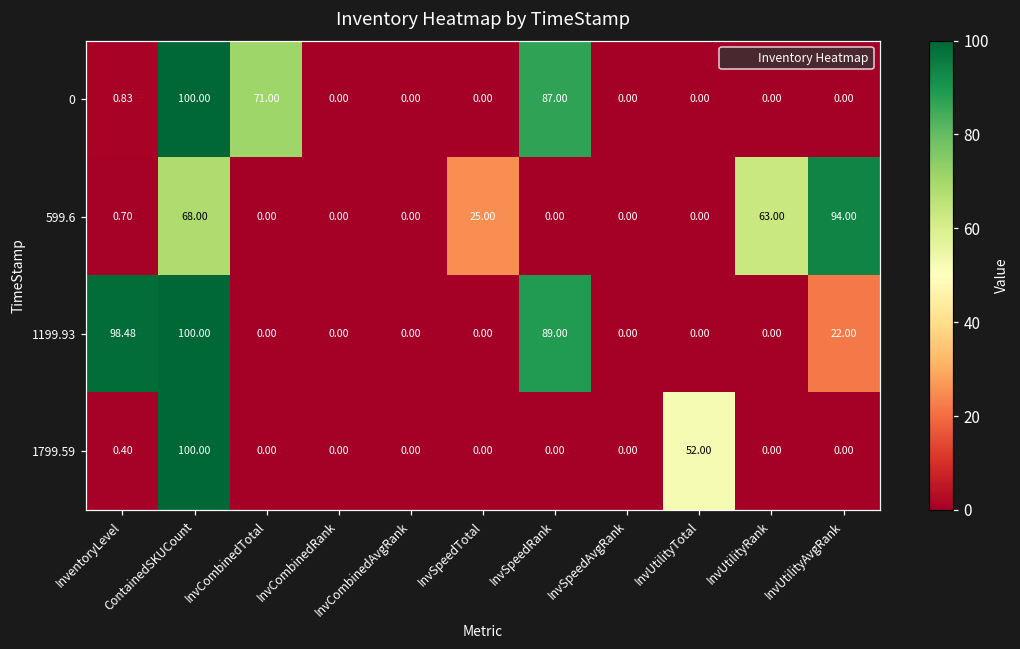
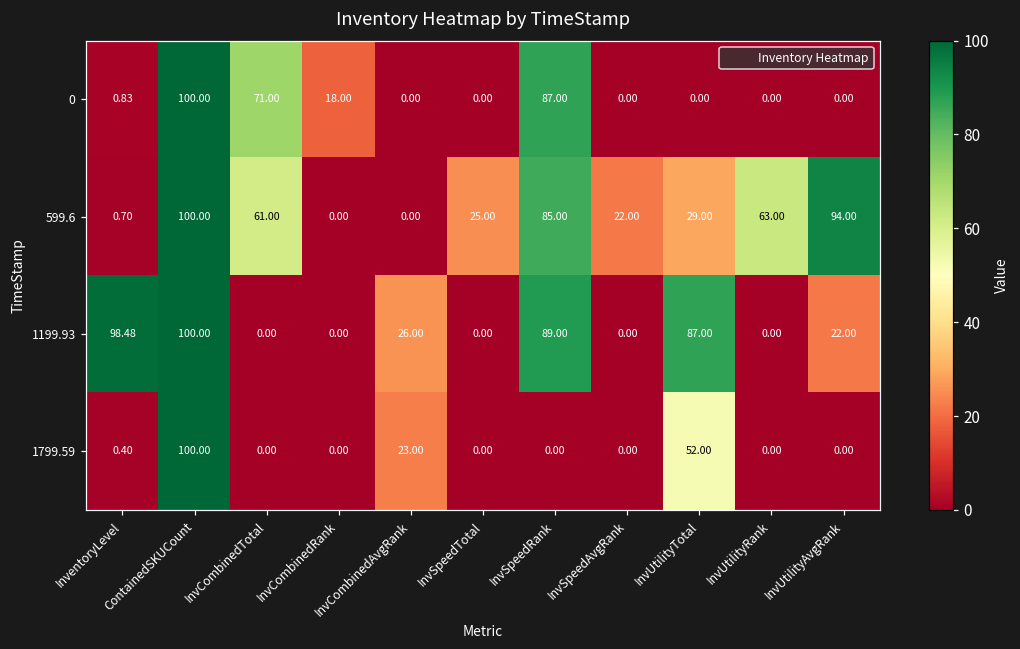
0, InvCombinedRank: 0.00 -> 18.00
599.6, ContainedSKUCount: 68.00 -> 100.00
599.6, InvCombinedTotal: 0.00 -> 61.00
599.6, InvSpeedRank: 0.00 -> 85.00
599.6, InvSpeedAvgRank: 0.00 -> 22.00
599.6, InvUtilityTotal: 0.00 -> 29.00
1199.93, InvCombinedAvgRank: 0.00 -> 26.00
1199.93, InvUtilityTotal: 0.00 -> 87.00
1799.59, InvCombinedAvgRank: 0.00 -> 23.00
